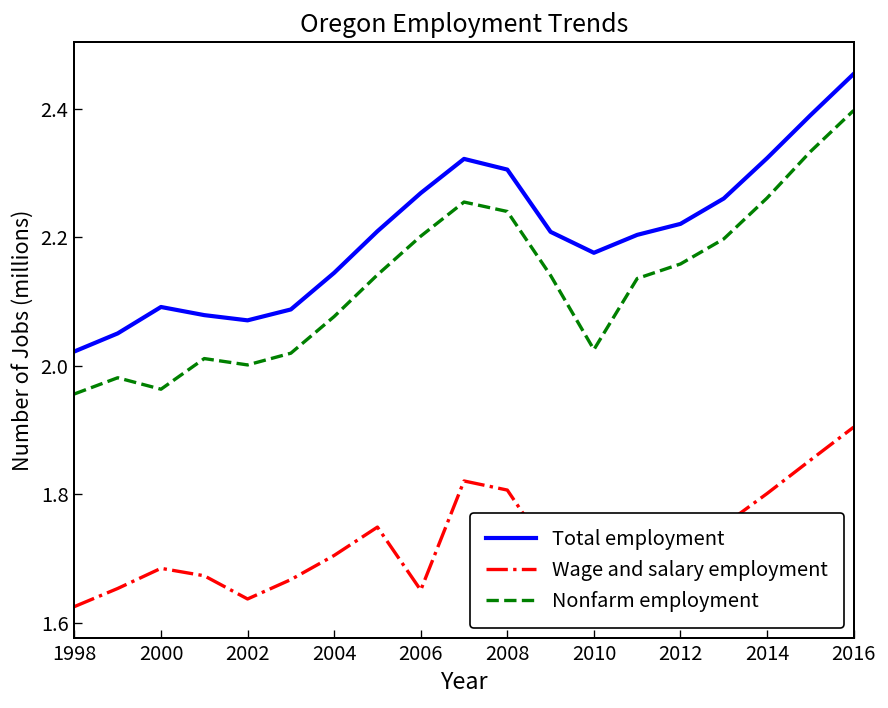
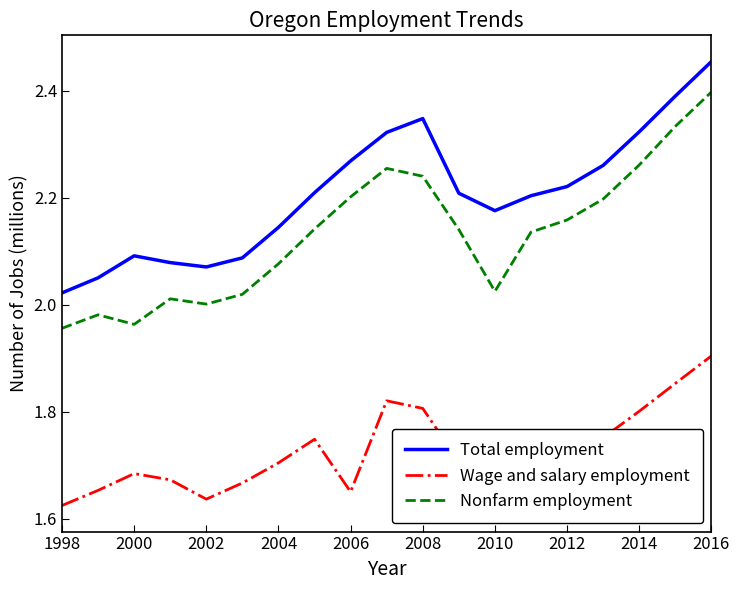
Total employment, 2008: 2.31 -> 2.35
